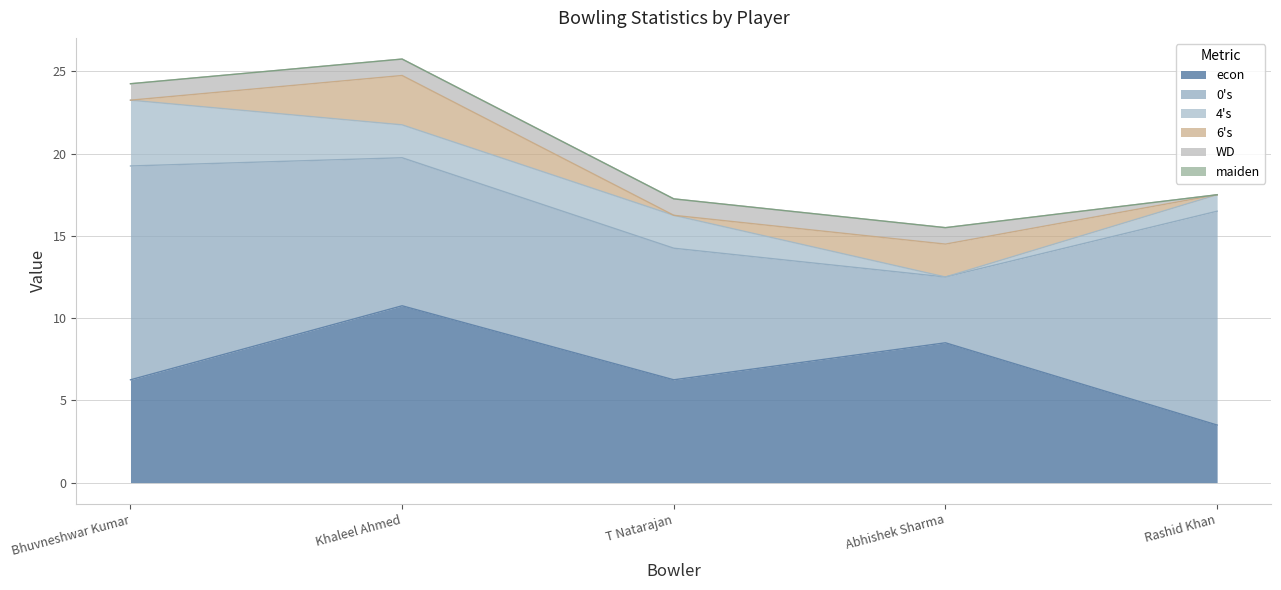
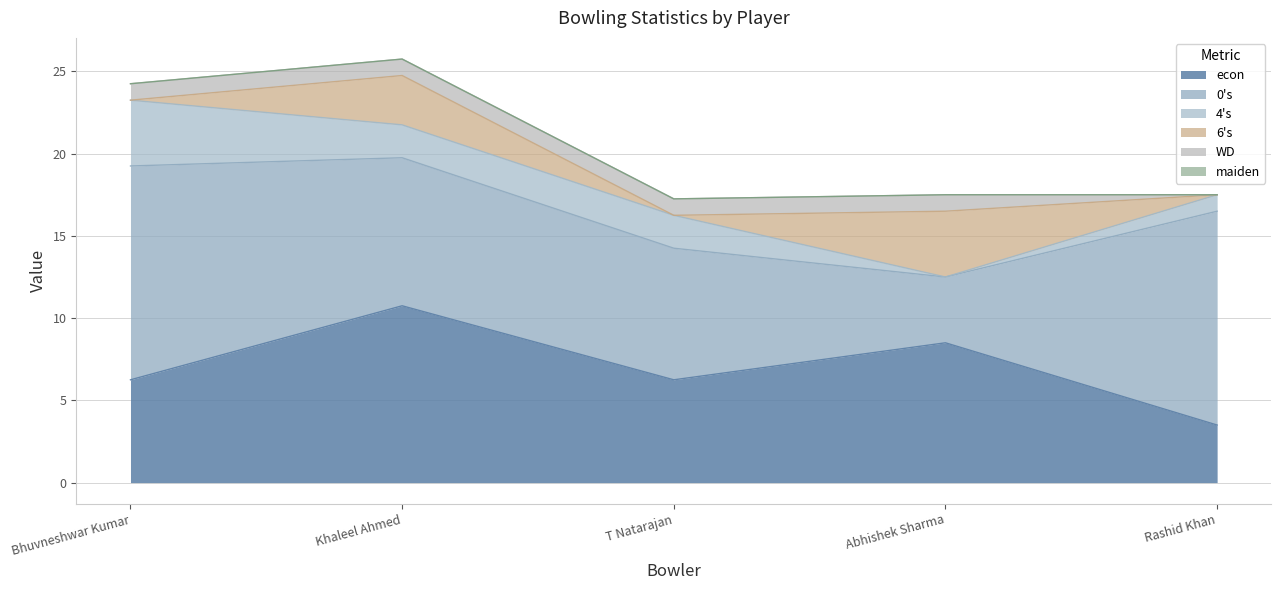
6's, Abhishek Sharma: 2 -> 4
